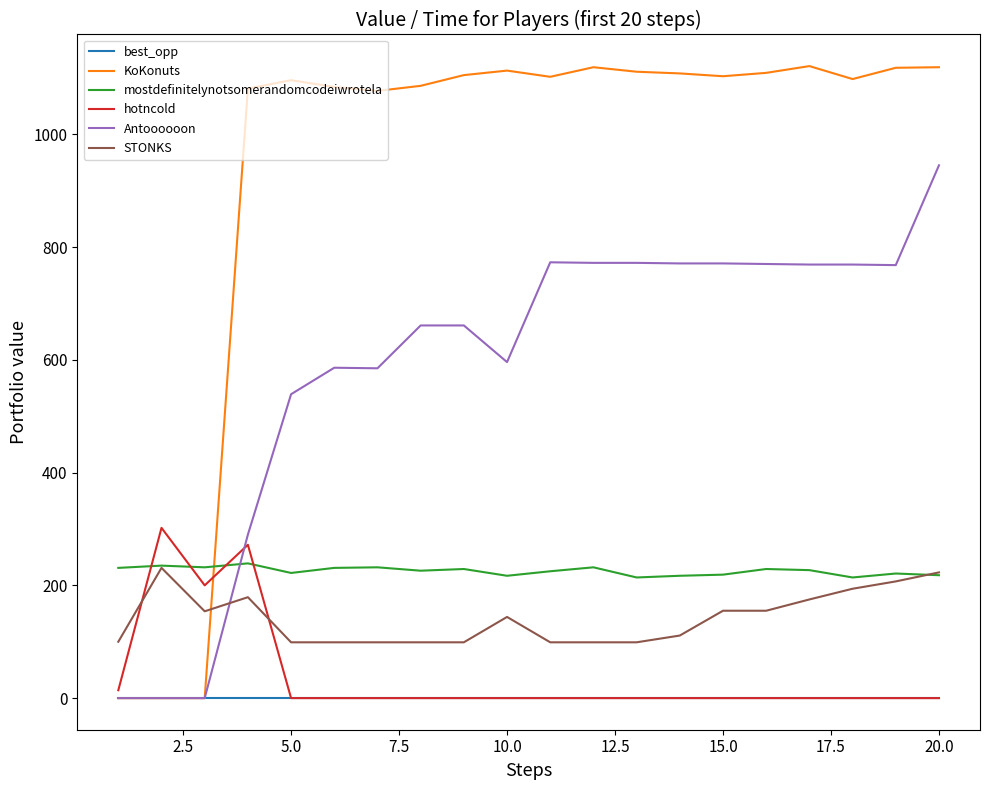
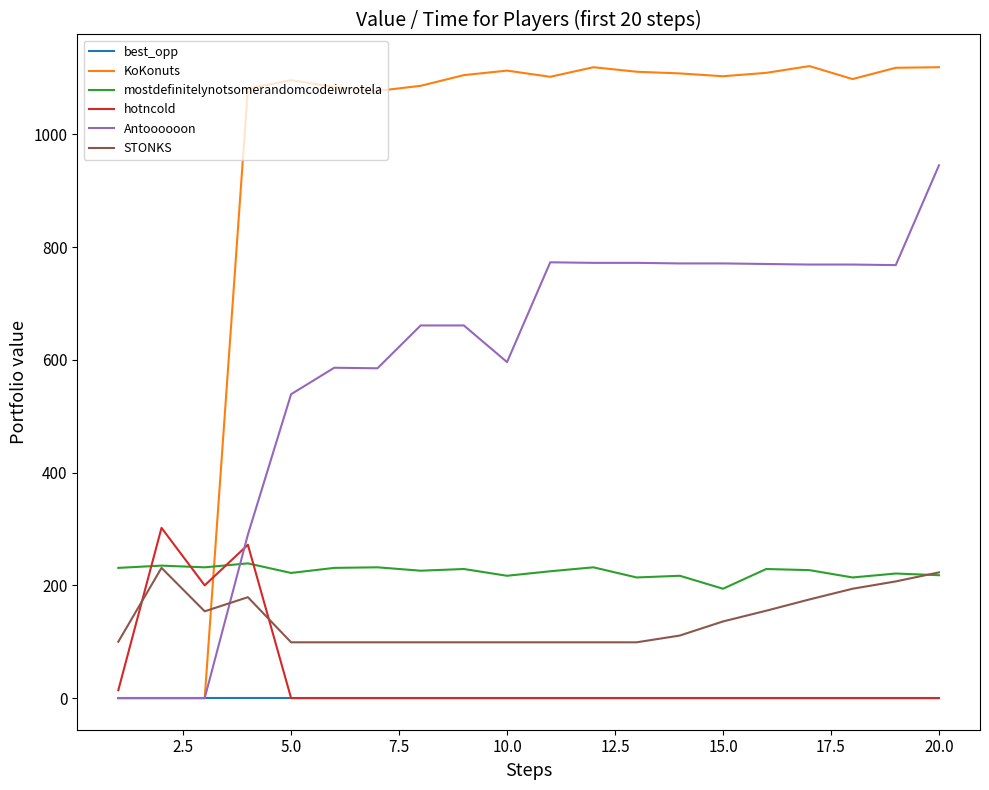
STONKS, 10.0: 140 -> 100
mostdefinitelynotsomerandomcodeiwrotela, 15.0: 220 -> 190
STONKS, 15.0: 160 -> 140
